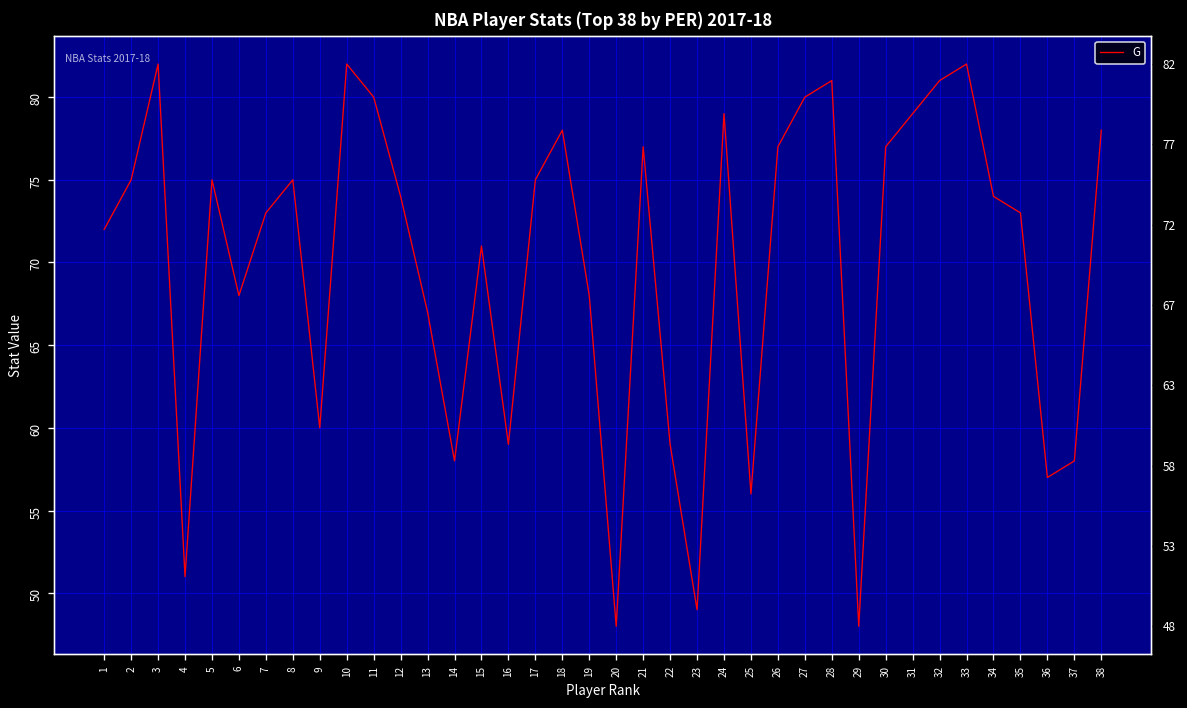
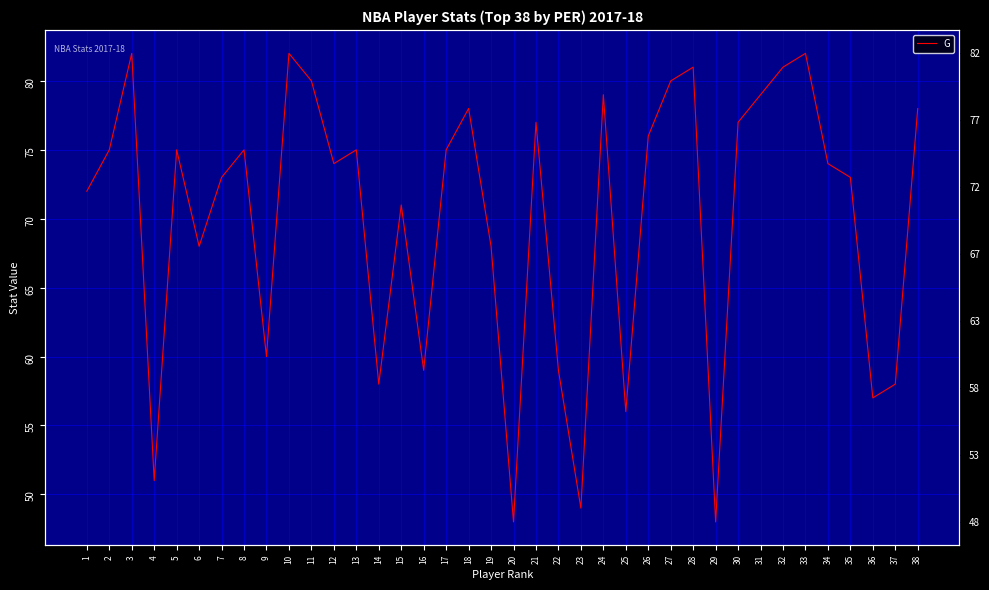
13: 67 -> 75
26: 77 -> 76
